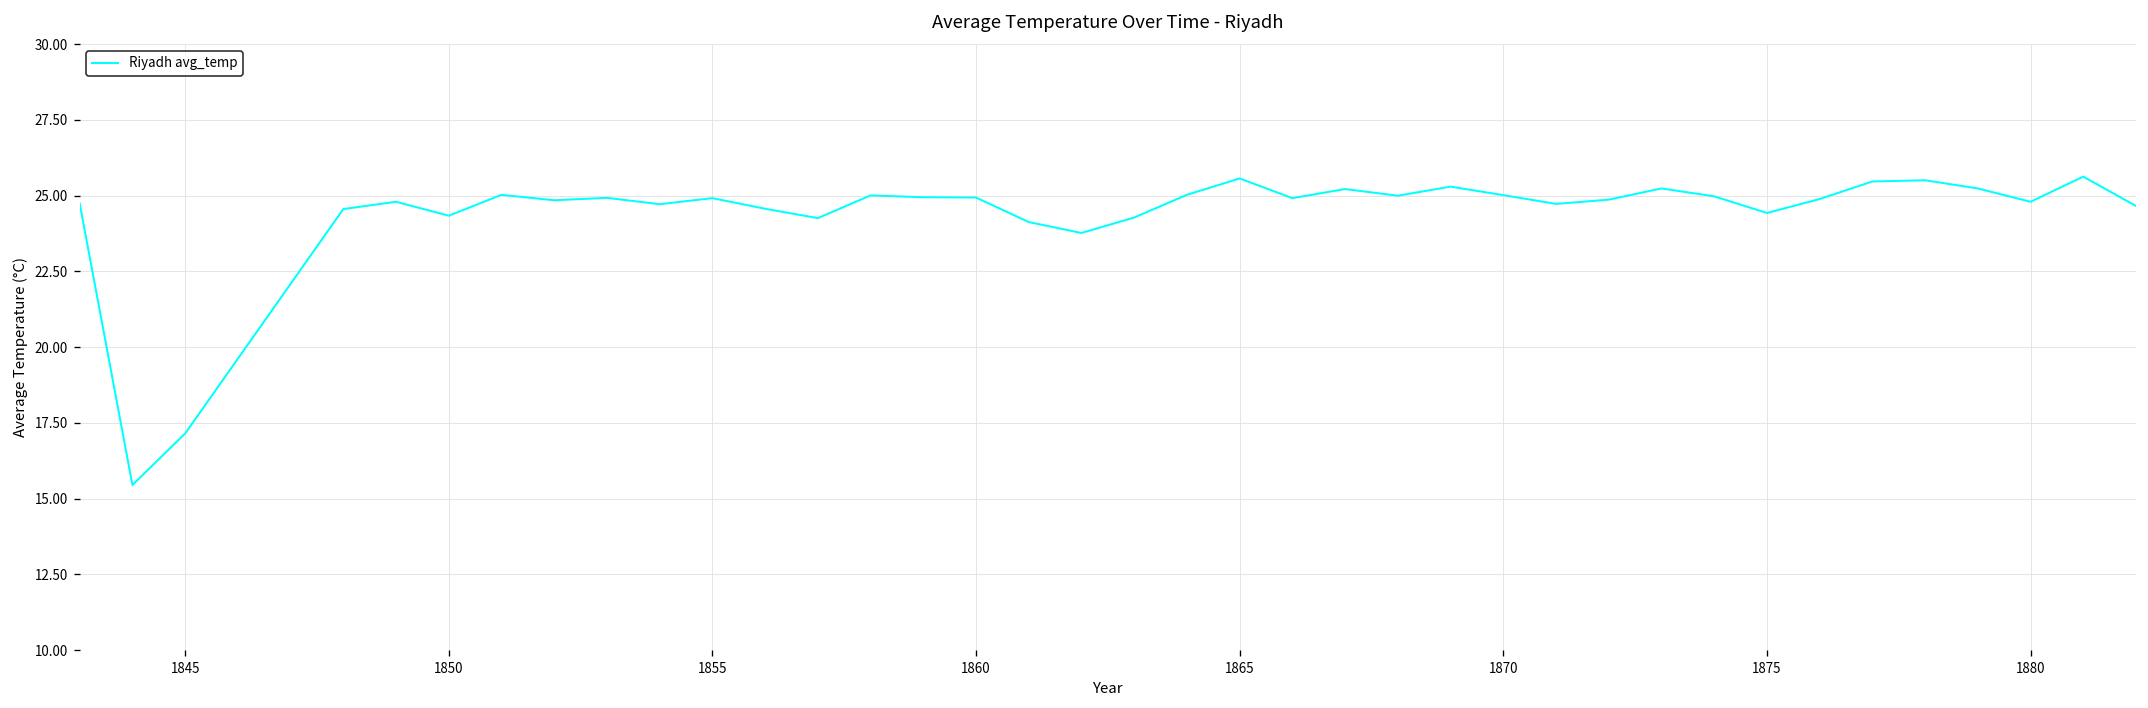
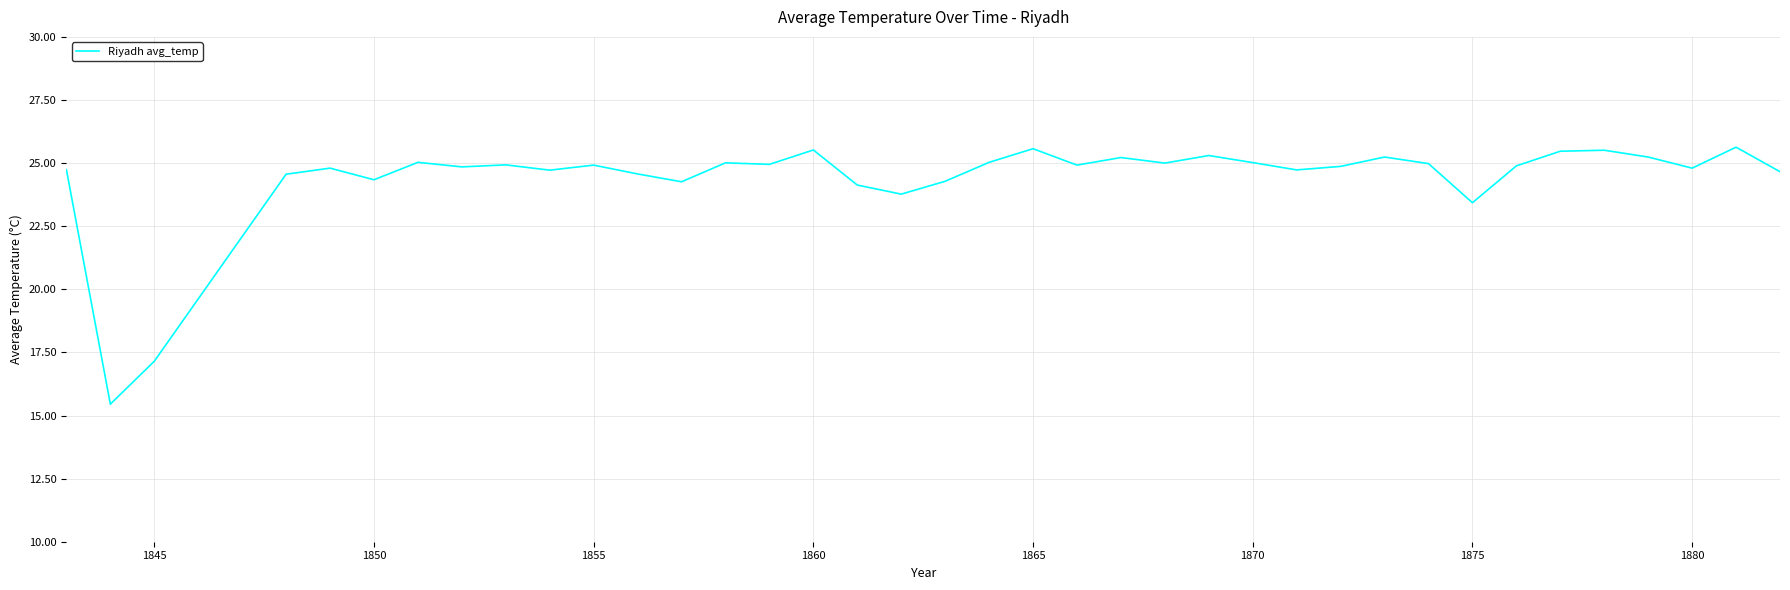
1860: 24.9 -> 25.5
1875: 24.4 -> 23.4
